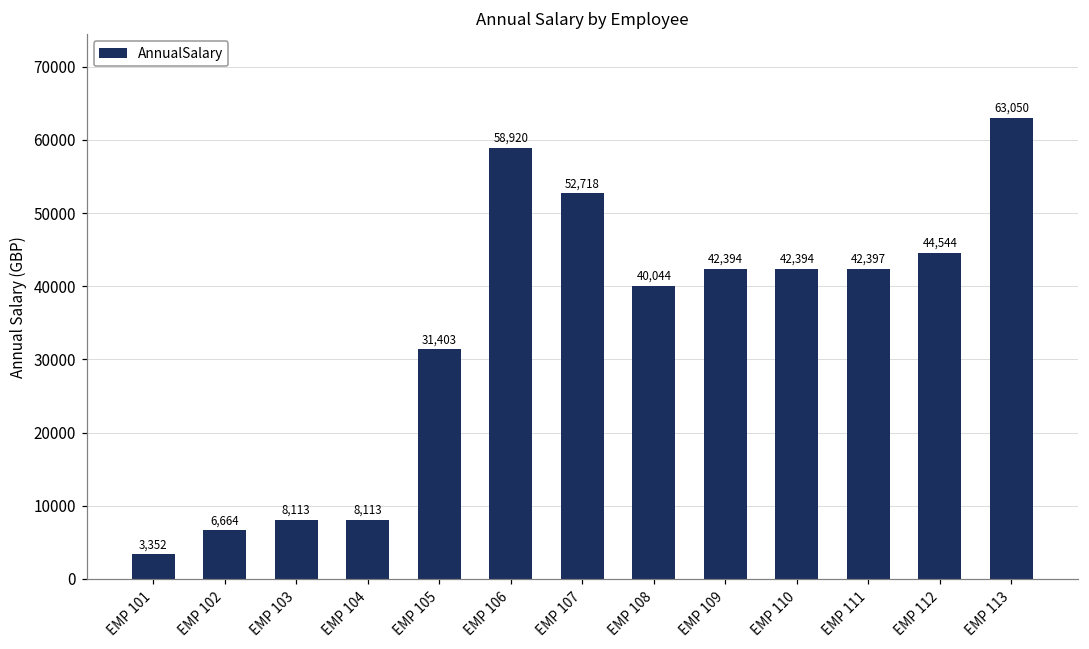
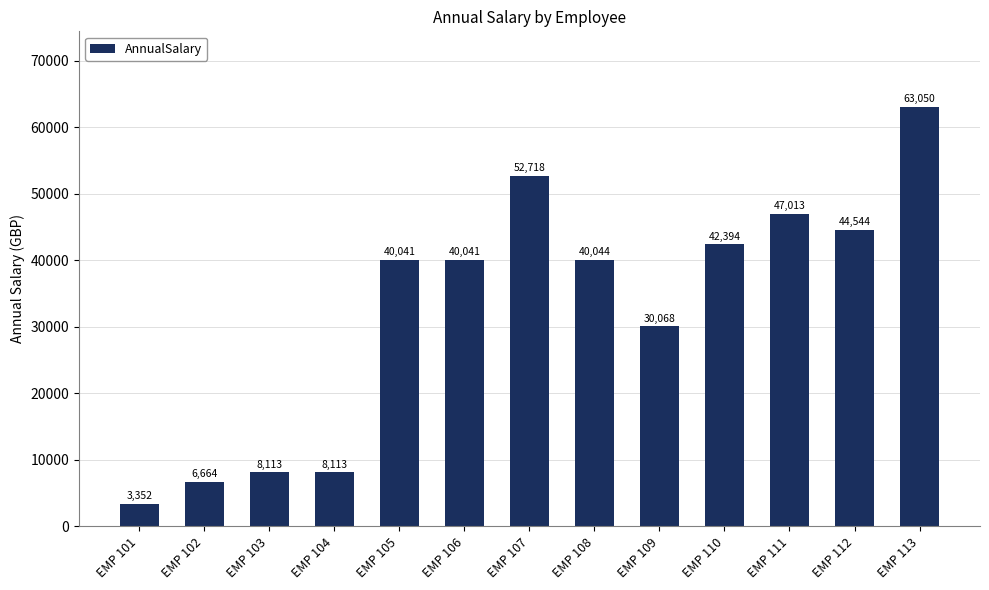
EMP 105: 31,403 -> 40,041
EMP 106: 58,920 -> 40,041
EMP 109: 42,394 -> 30,068
EMP 111: 42,397 -> 47,013
